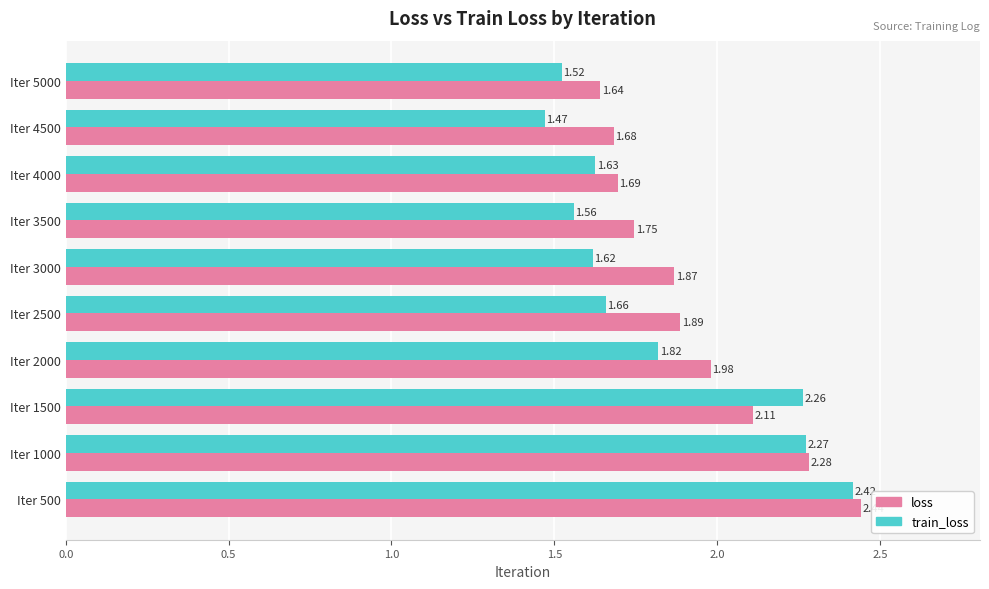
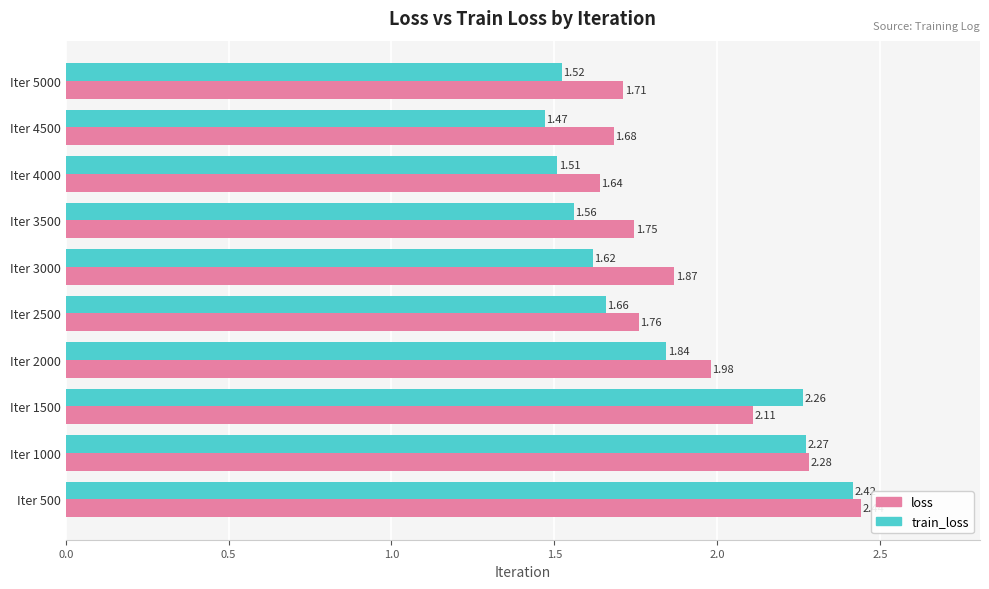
loss, Iter 5000: 1.64 -> 1.71
train_loss, Iter 4000: 1.63 -> 1.51
loss, Iter 4000: 1.69 -> 1.64
loss, Iter 2500: 1.89 -> 1.76
train_loss, Iter 2000: 1.82 -> 1.84
